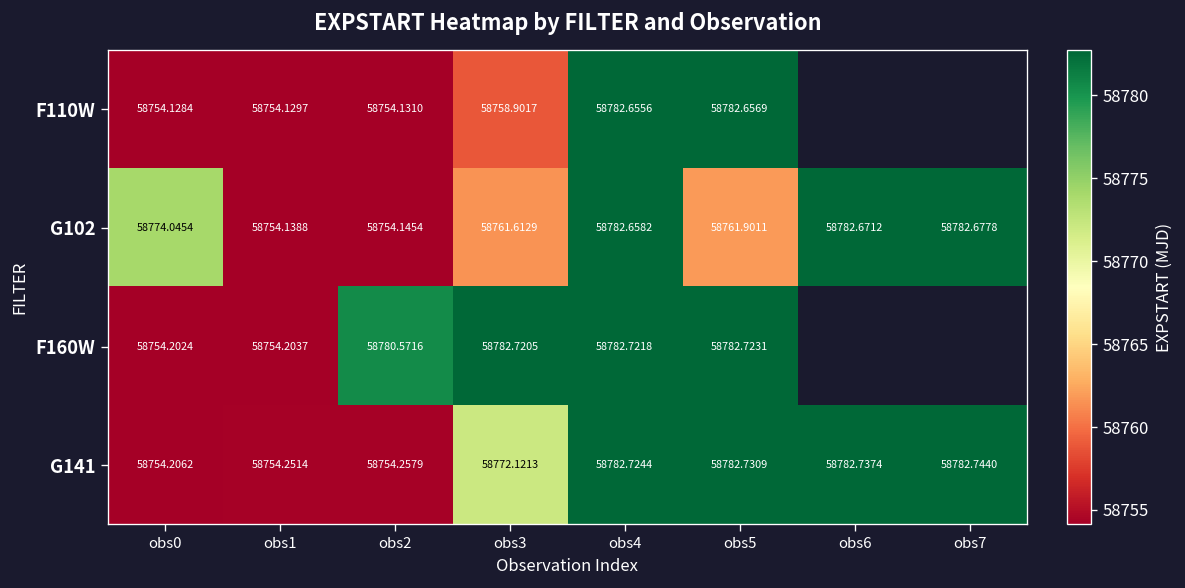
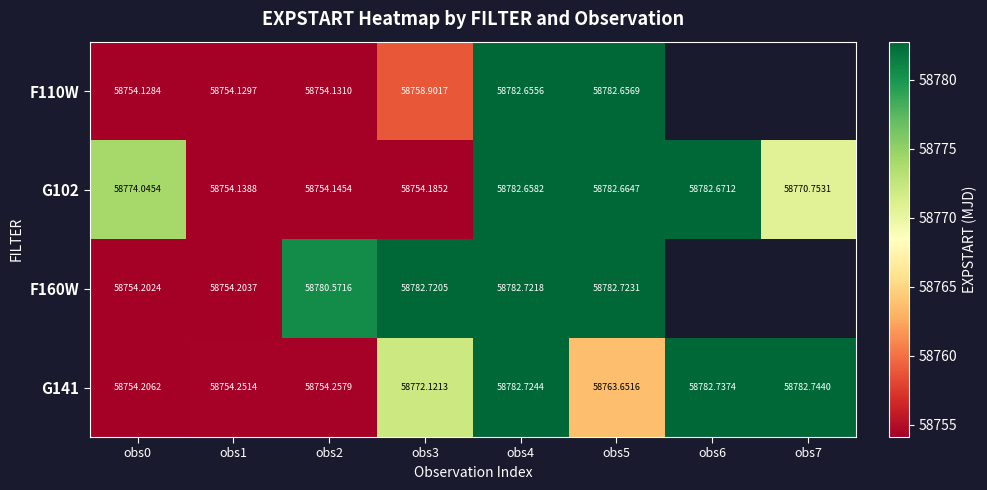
G102, obs3: 58761.6129 -> 58754.1852
G102, obs5: 58761.9011 -> 58782.6647
G102, obs7: 58782.6778 -> 58770.7531
G141, obs5: 58782.7309 -> 58763.6516
